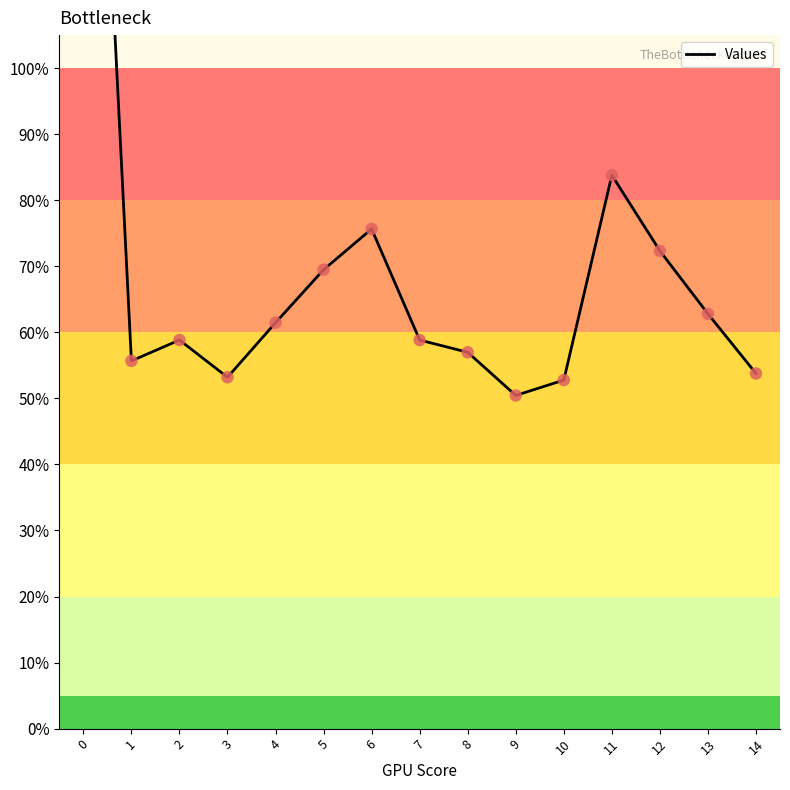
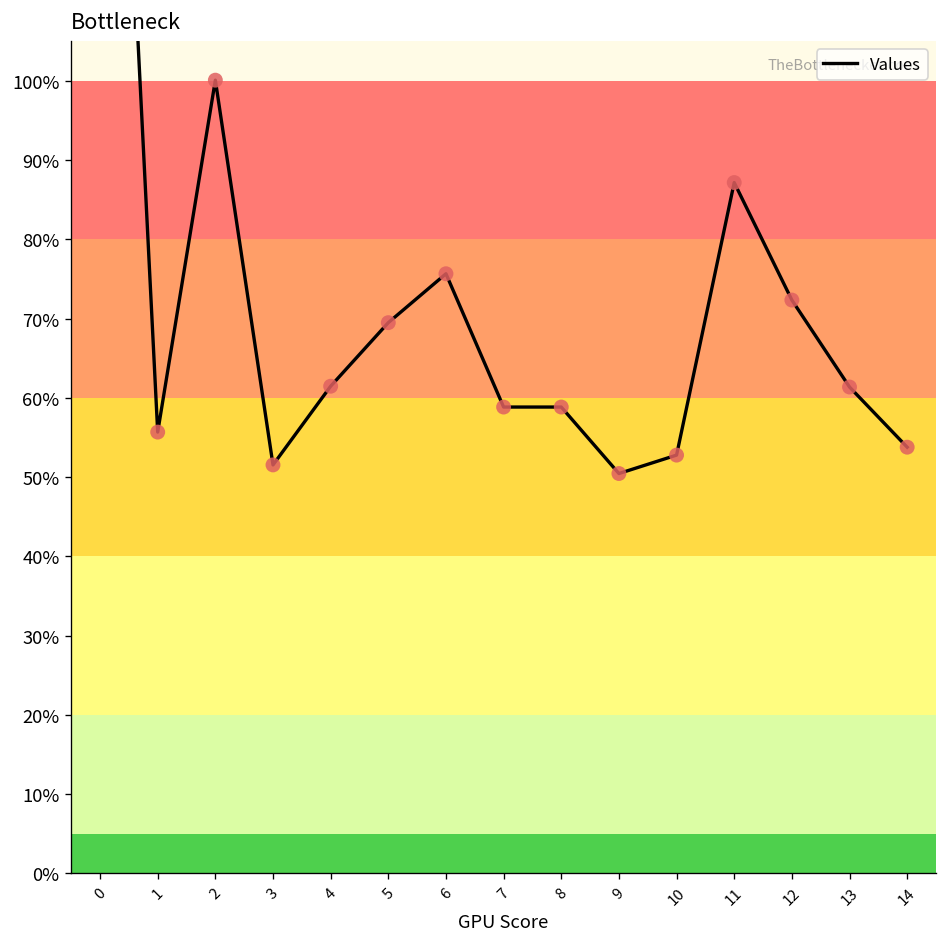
2: 59% -> 100%
3: 53% -> 52%
8: 57% -> 59%
11: 84% -> 87%
13: 63% -> 61%
